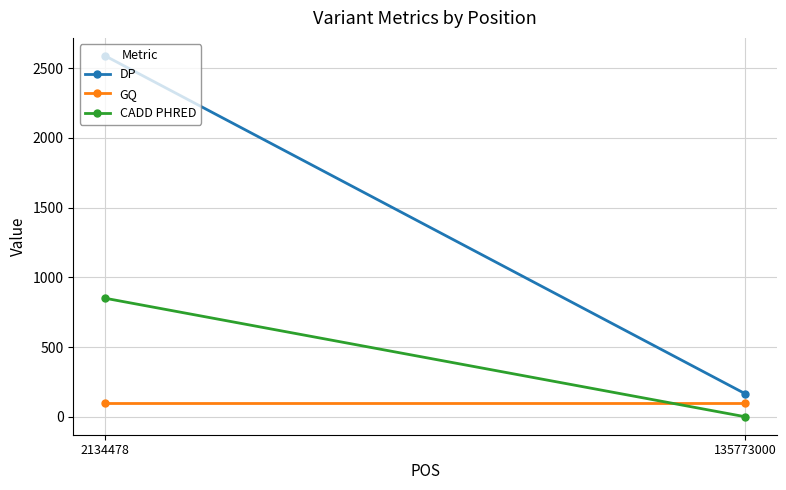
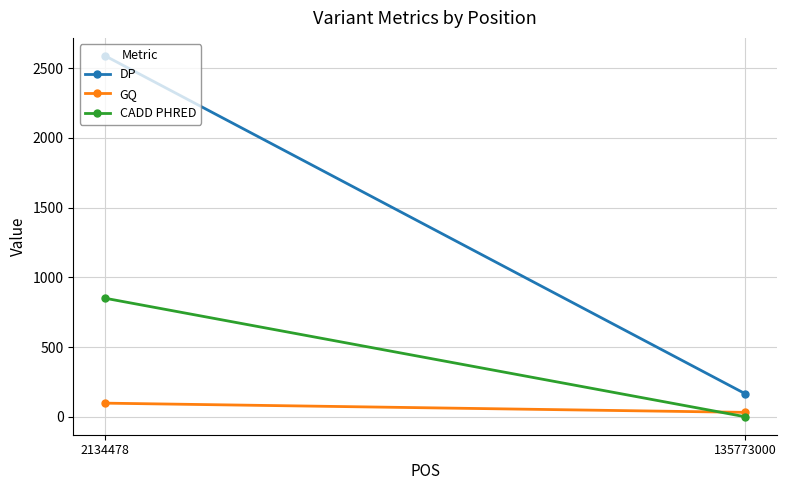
GQ, 135773000: 100 -> 30
